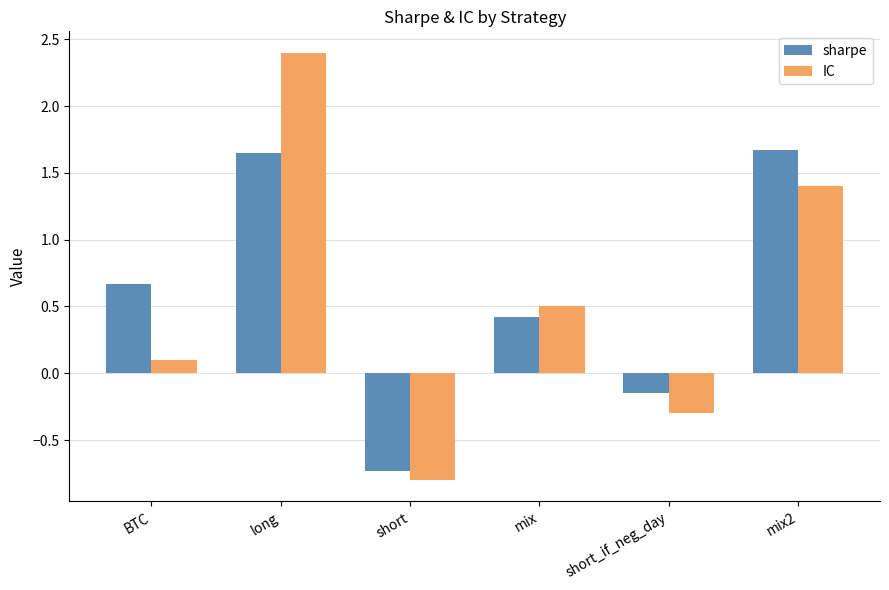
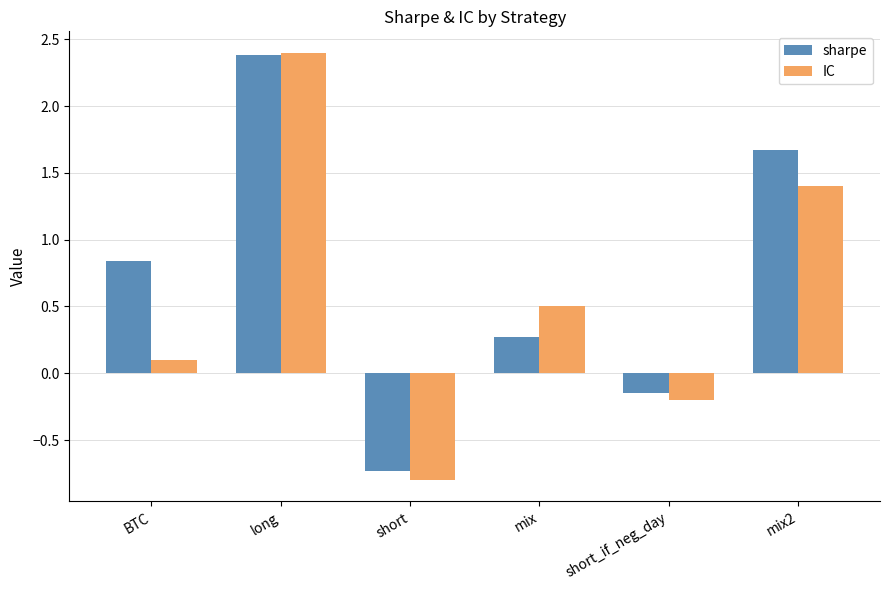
sharpe, BTC: 0.67 -> 0.84
sharpe, long: 1.65 -> 2.38
sharpe, mix: 0.42 -> 0.27
IC, short_if_neg_day: -0.3 -> -0.2
